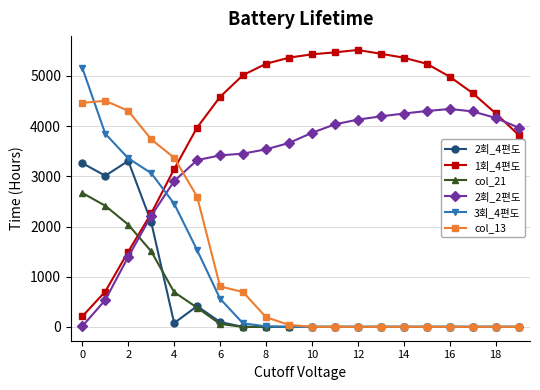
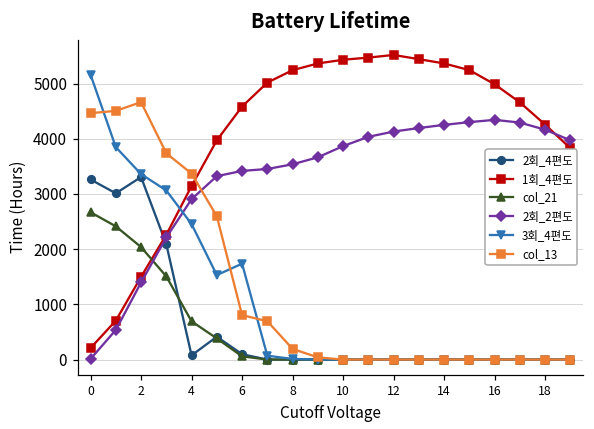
col_13, 2: 4300 -> 4700
3회_4편도, 6: 600 -> 1700
